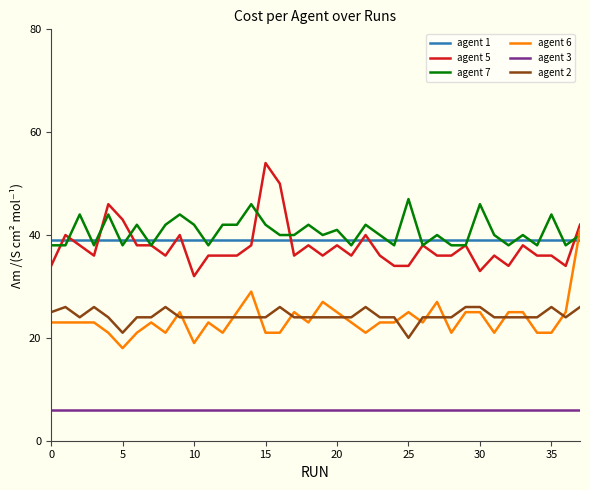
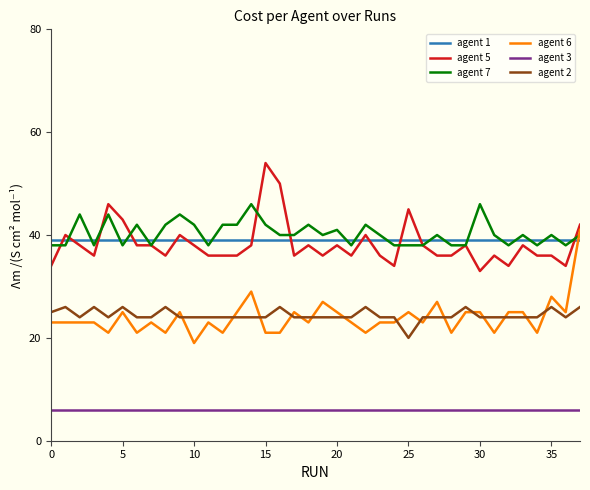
agent 6, 5: 18 -> 25
agent 2, 5: 21 -> 26
agent 5, 10: 32 -> 38
agent 5, 25: 34 -> 45
agent 7, 25: 47 -> 38
agent 2, 30: 26 -> 24
agent 7, 35: 44 -> 40
agent 6, 35: 21 -> 28
